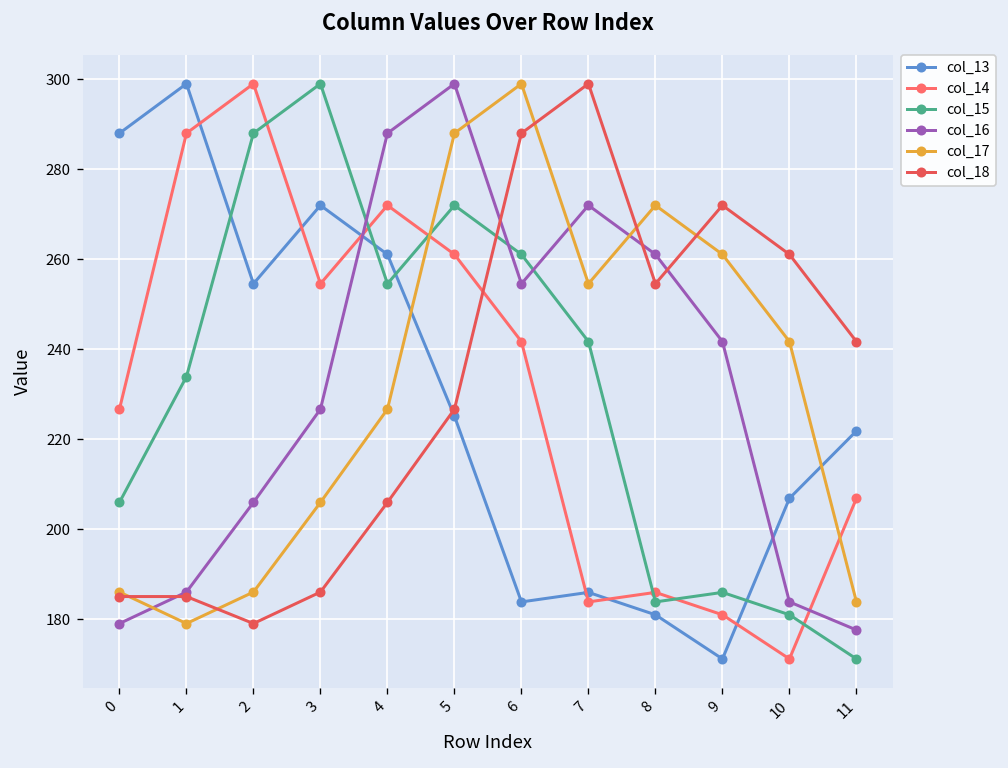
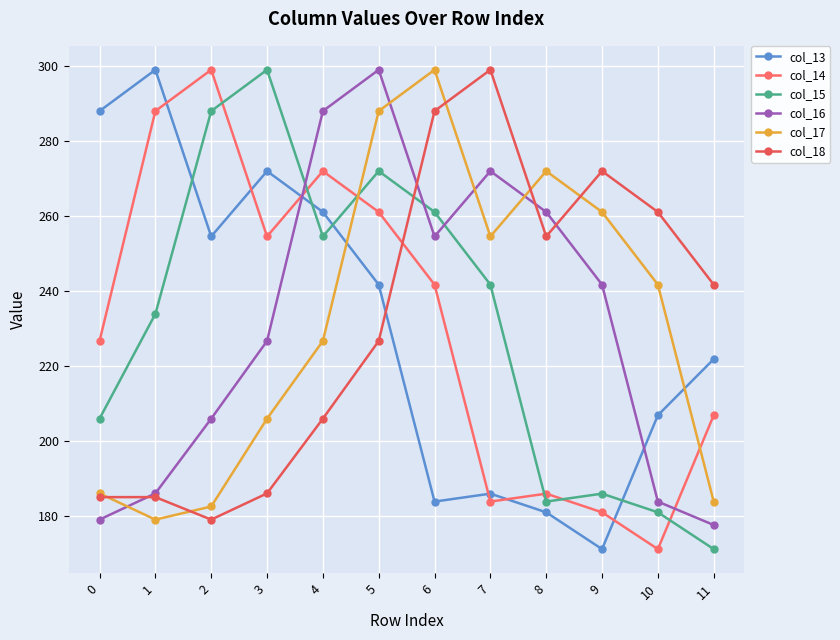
col_17, 2: 186 -> 183
col_13, 5: 225 -> 242
